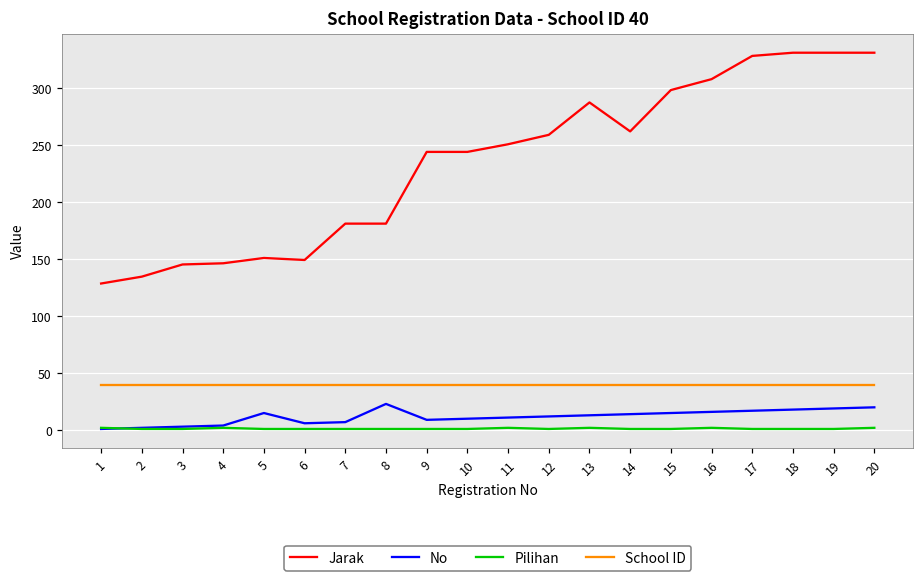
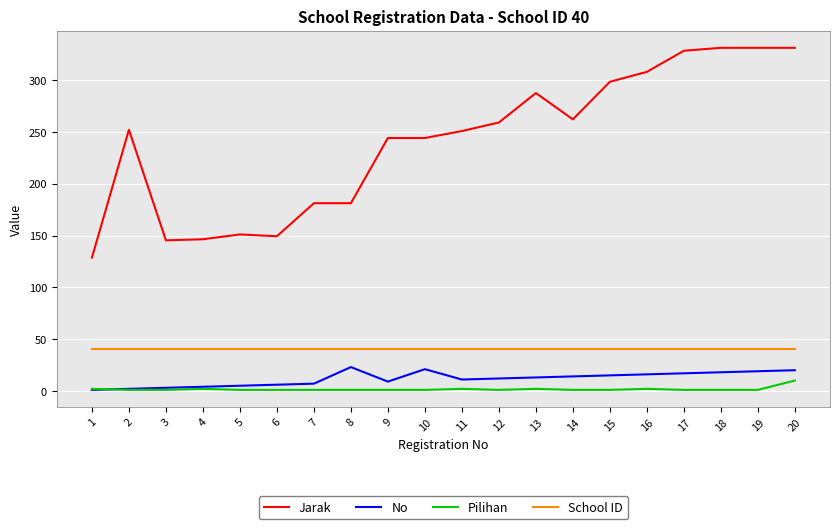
Jarak, 2: 135 -> 252
No, 5: 15 -> 5
No, 10: 10 -> 21
Pilihan, 20: 2 -> 10
